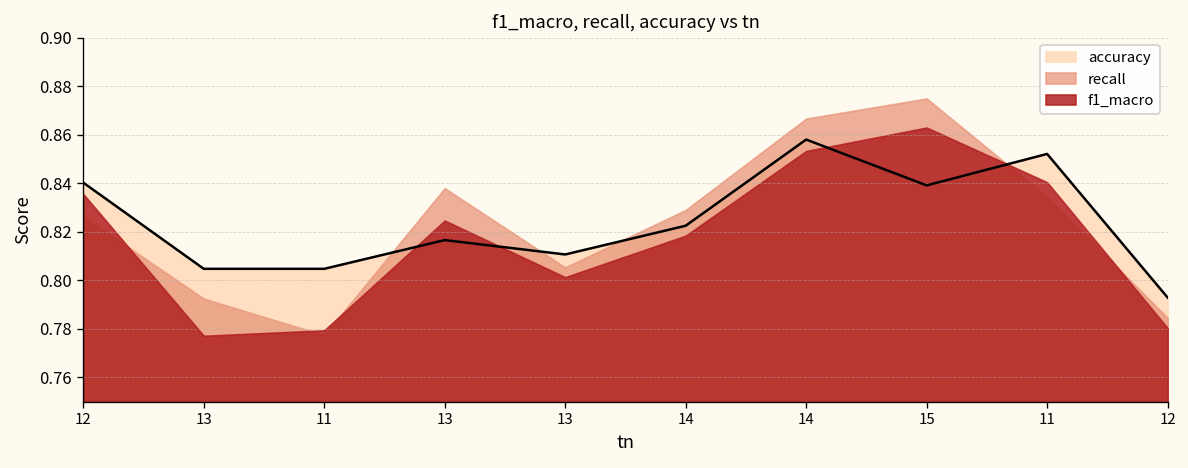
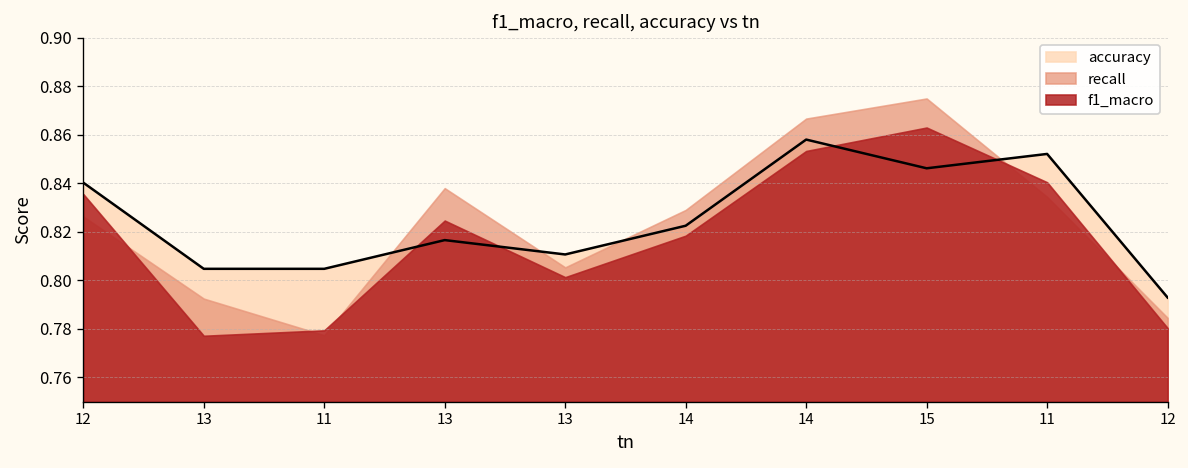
accuracy, 15: 0.839 -> 0.846
